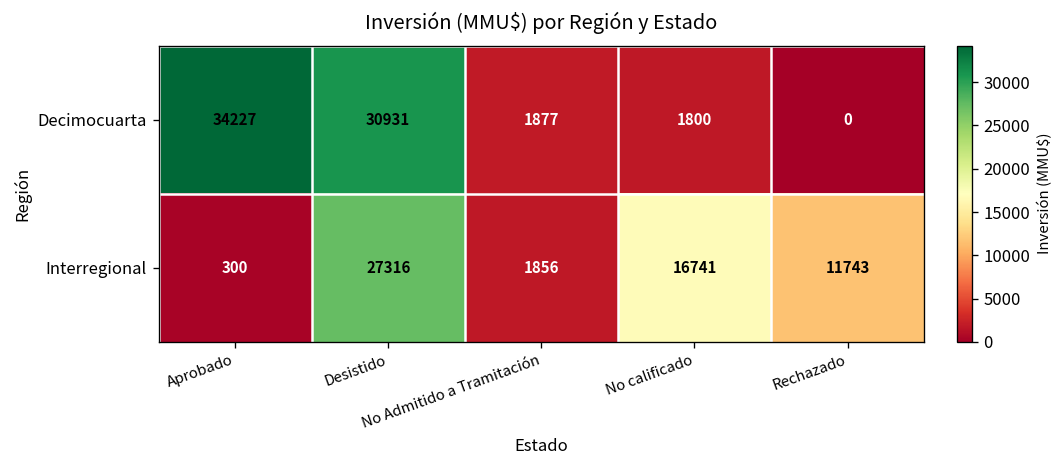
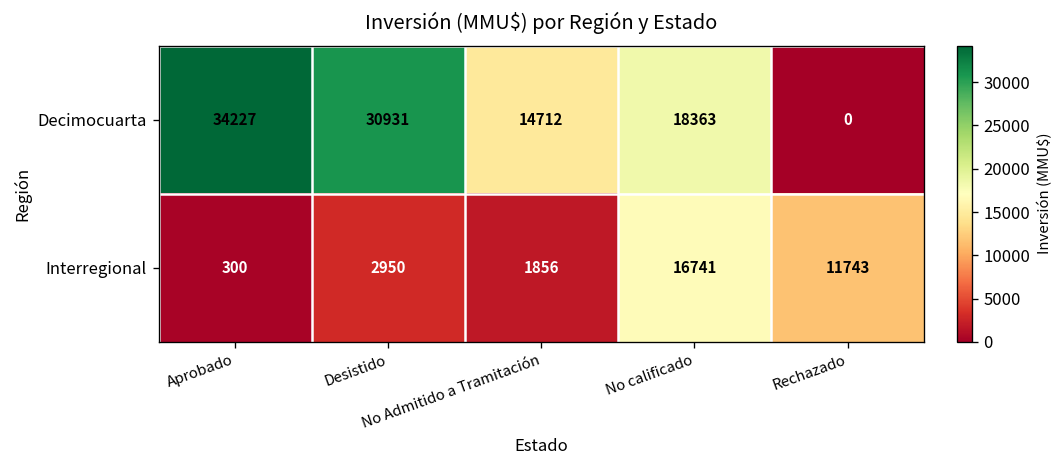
Decimocuarta, No Admitido a Tramitación: 1877 -> 14712
Decimocuarta, No calificado: 1800 -> 18363
Interregional, Desistido: 27316 -> 2950
